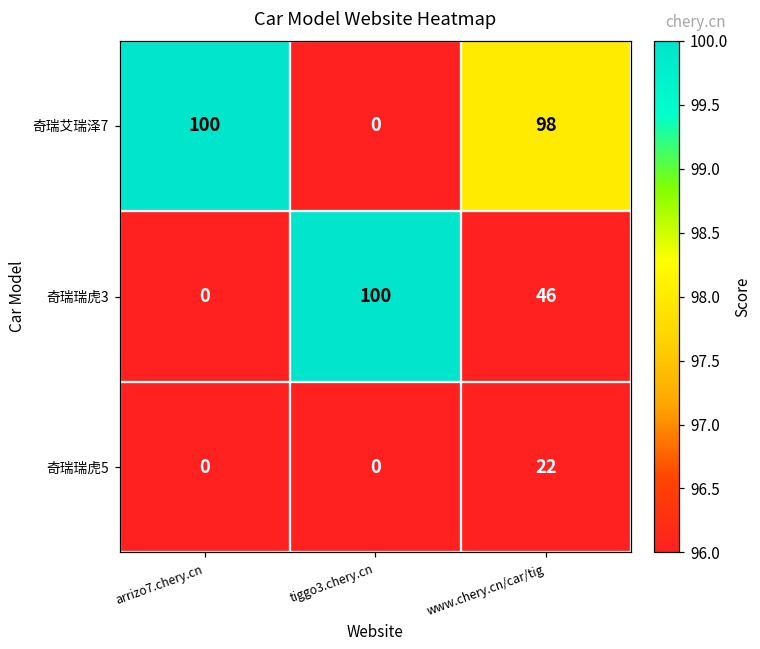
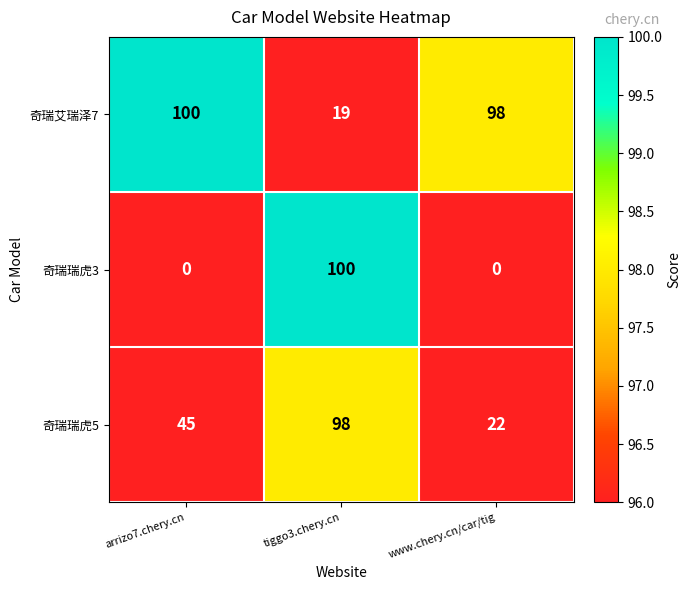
奇瑞艾瑞泽7, tiggo3.chery.cn: 0 -> 19
奇瑞瑞虎3, www.chery.cn/car/tig: 46 -> 0
奇瑞瑞虎5, arrizo7.chery.cn: 0 -> 45
奇瑞瑞虎5, tiggo3.chery.cn: 0 -> 98
